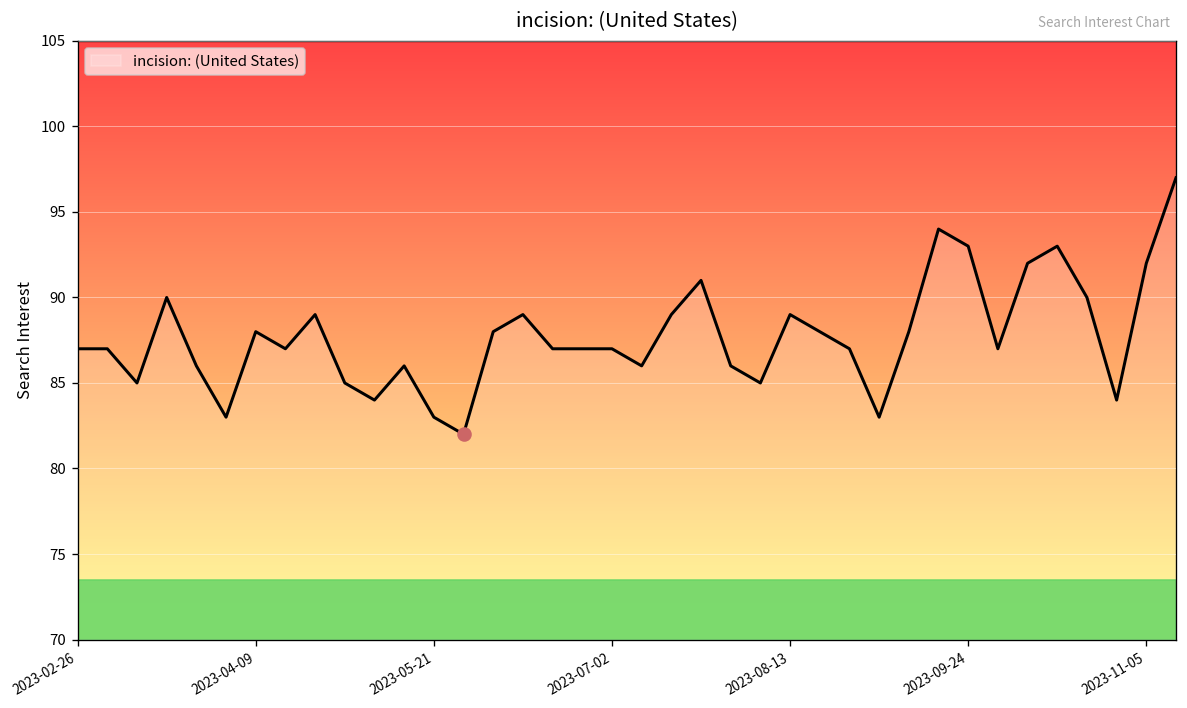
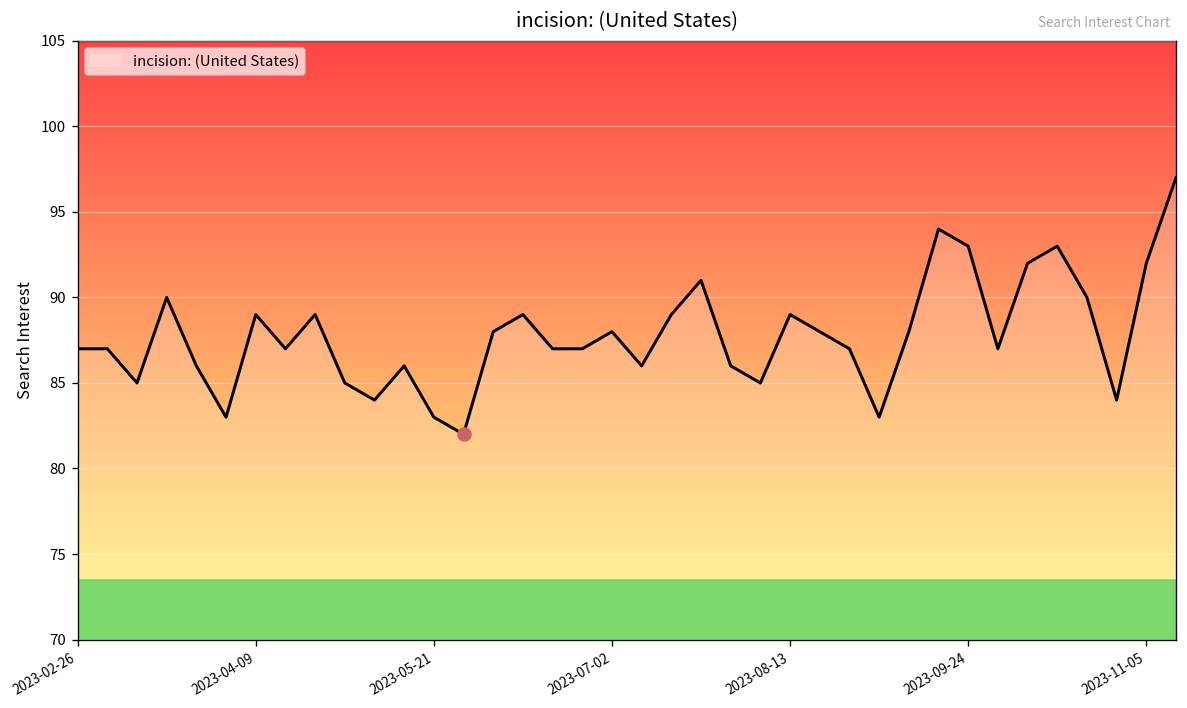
incision: (United States), 2023-04-09: 88 -> 89
incision: (United States), 2023-07-02: 87 -> 88
